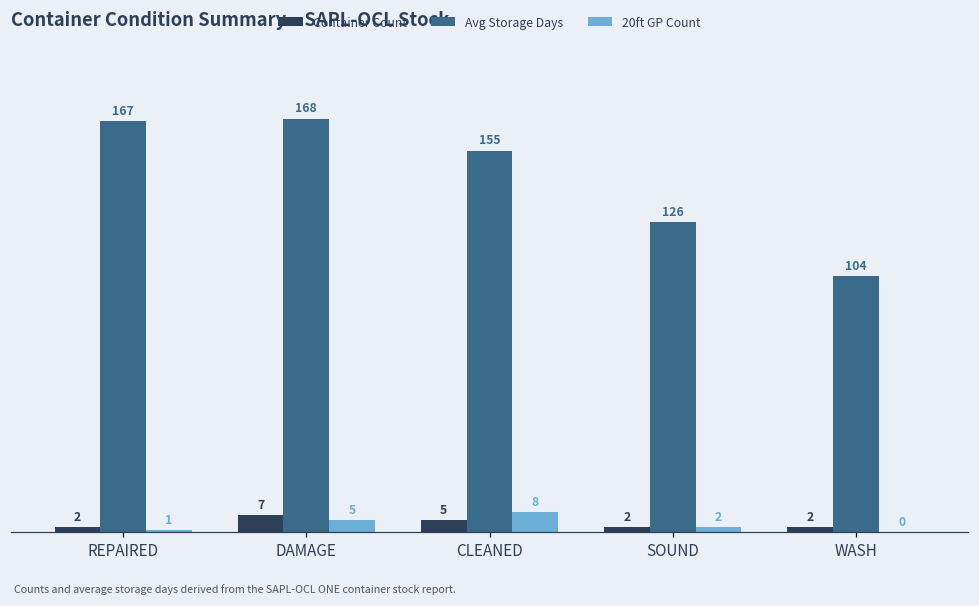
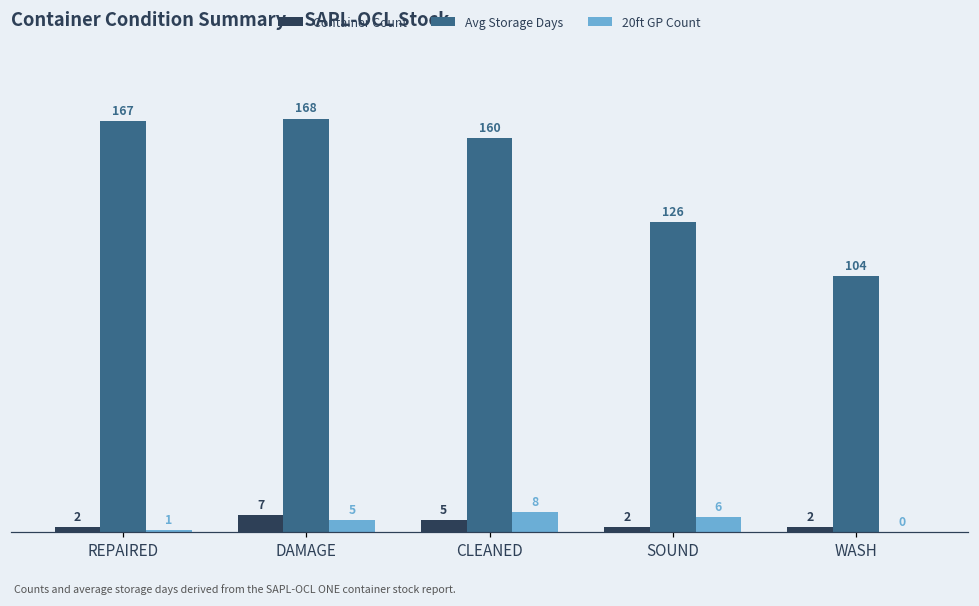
Avg Storage Days, CLEANED: 155 -> 160
20ft GP Count, SOUND: 2 -> 6
